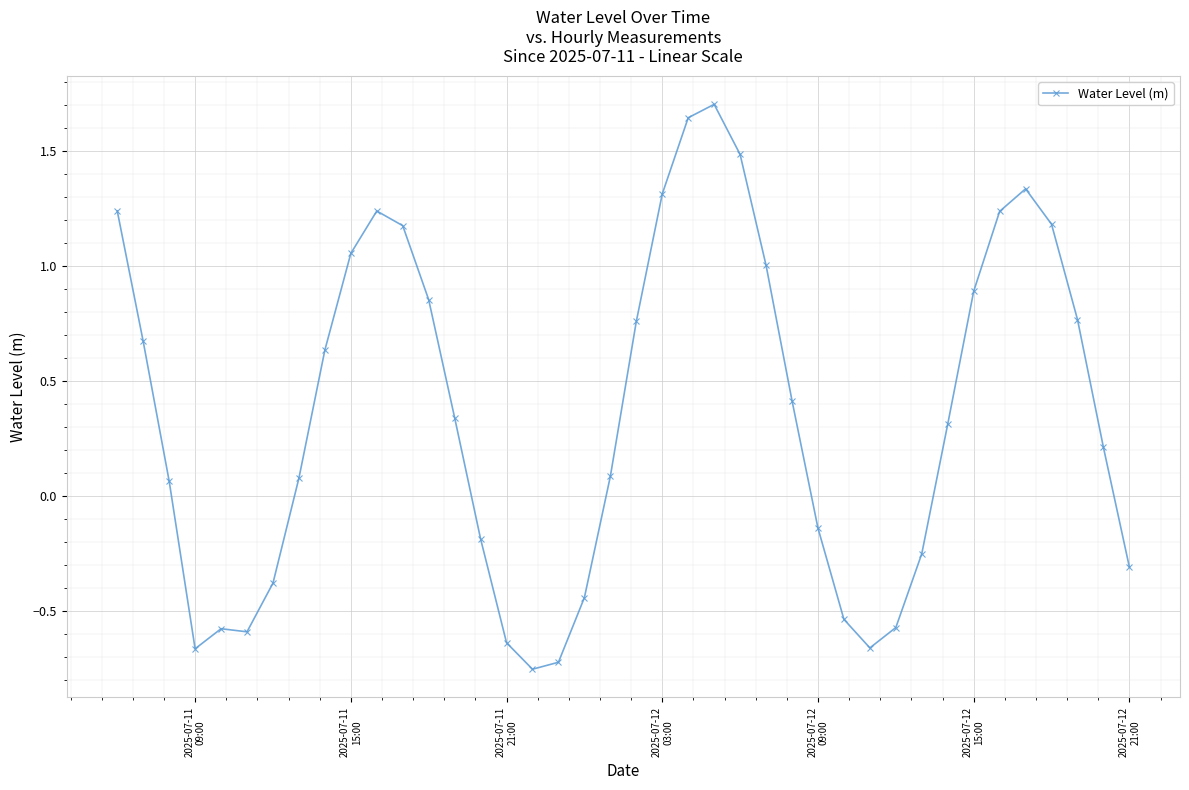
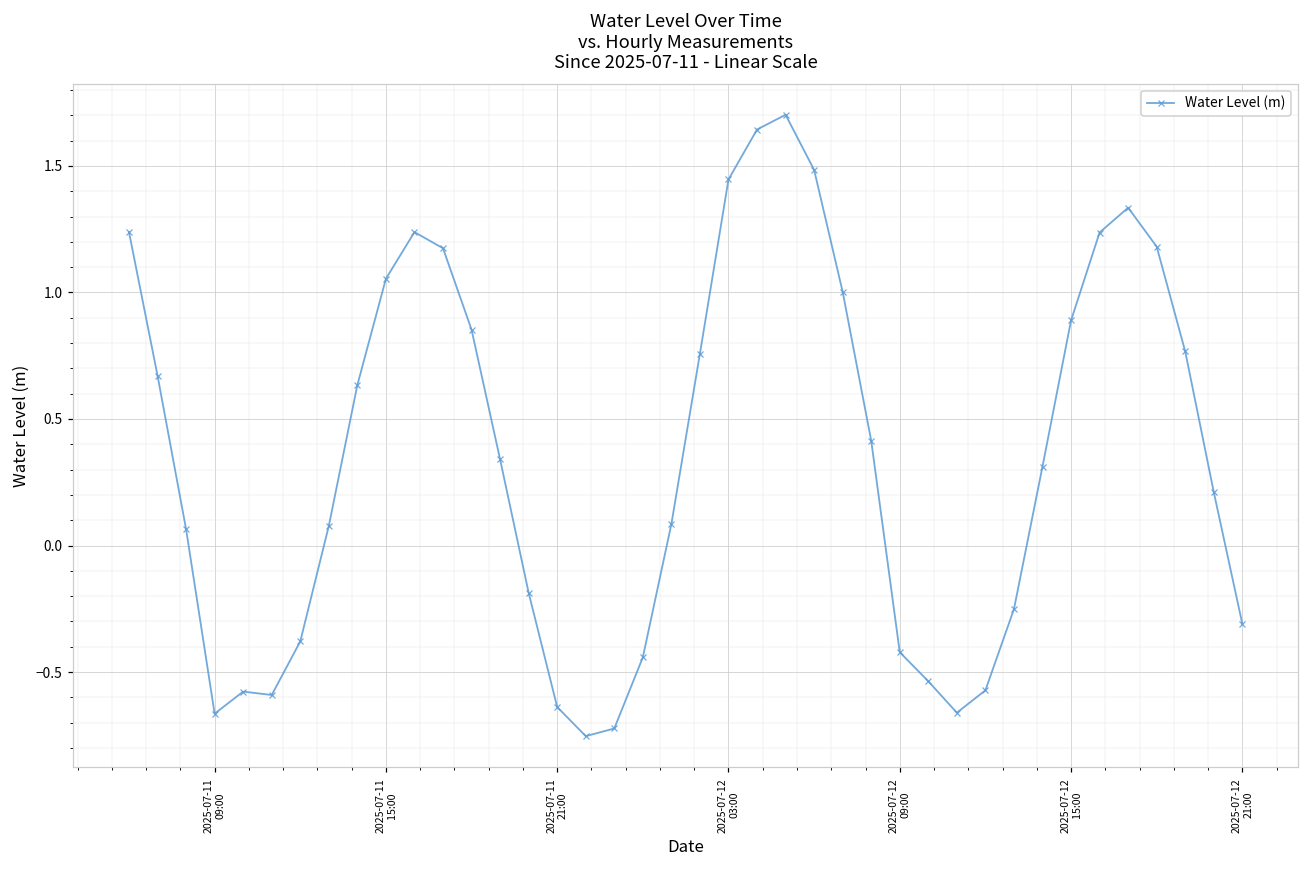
2025-07-12 03:00: 1.31 -> 1.45
2025-07-12 09:00: -0.14 -> -0.42
